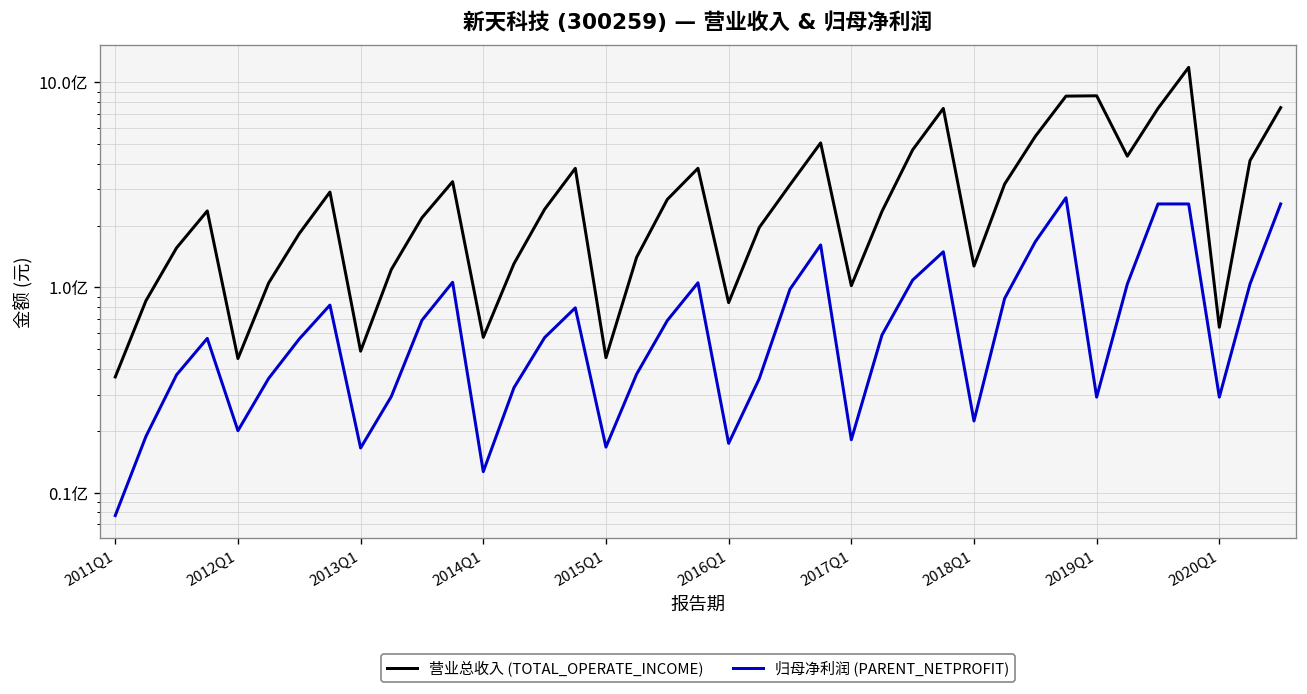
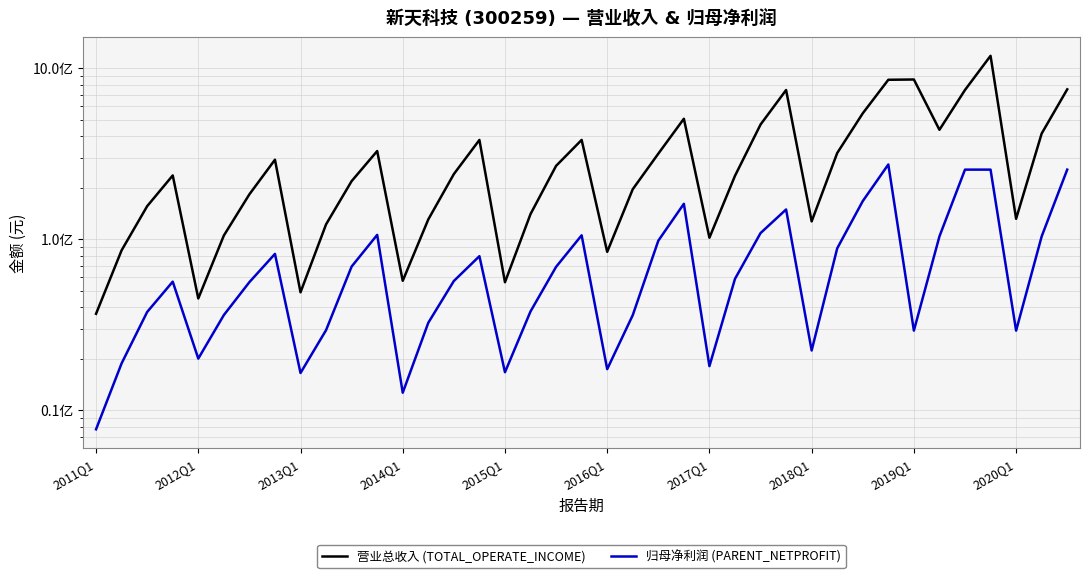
营业总收入 (TOTAL_OPERATE_INCOME), 2015Q1: 0.45亿 -> 0.56亿
营业总收入 (TOTAL_OPERATE_INCOME), 2020Q1: 0.64亿 -> 1.3亿
